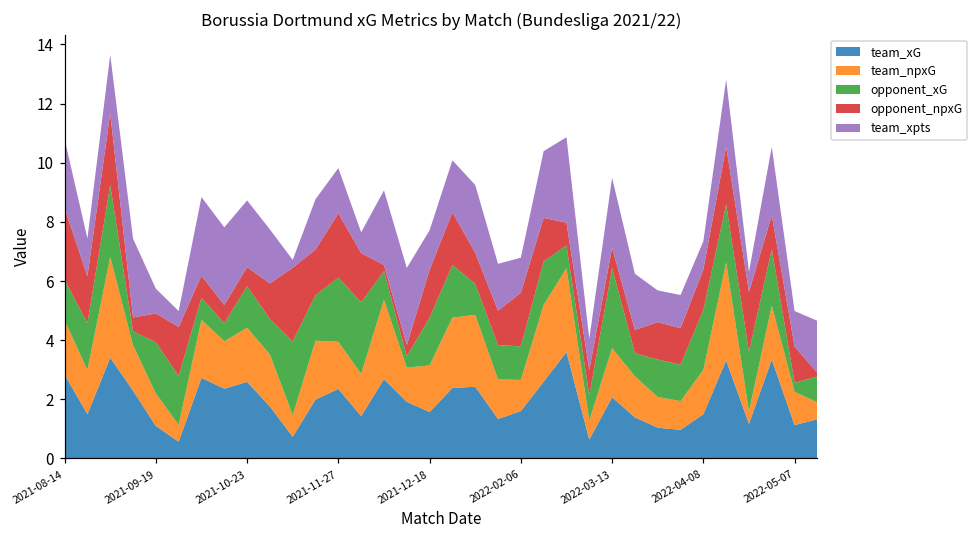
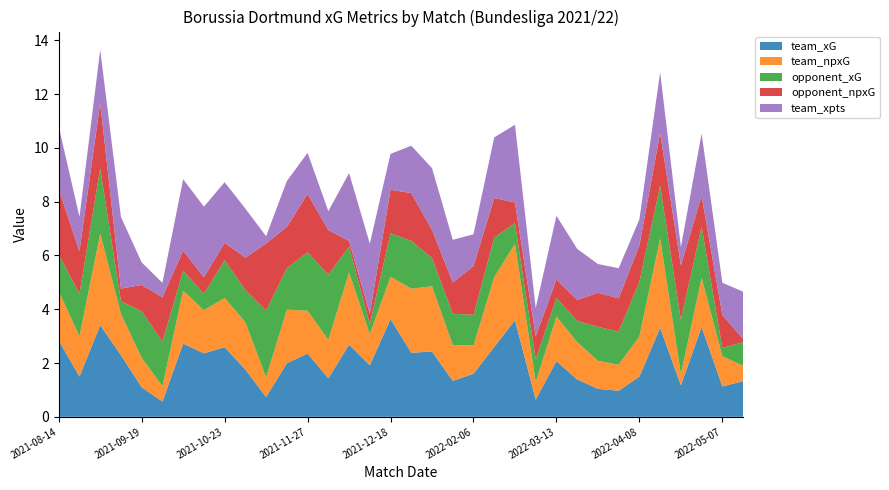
team_xG, 2021-12-18: 1.6 -> 3.6
opponent_xG, 2022-03-13: 2.7 -> 0.7
